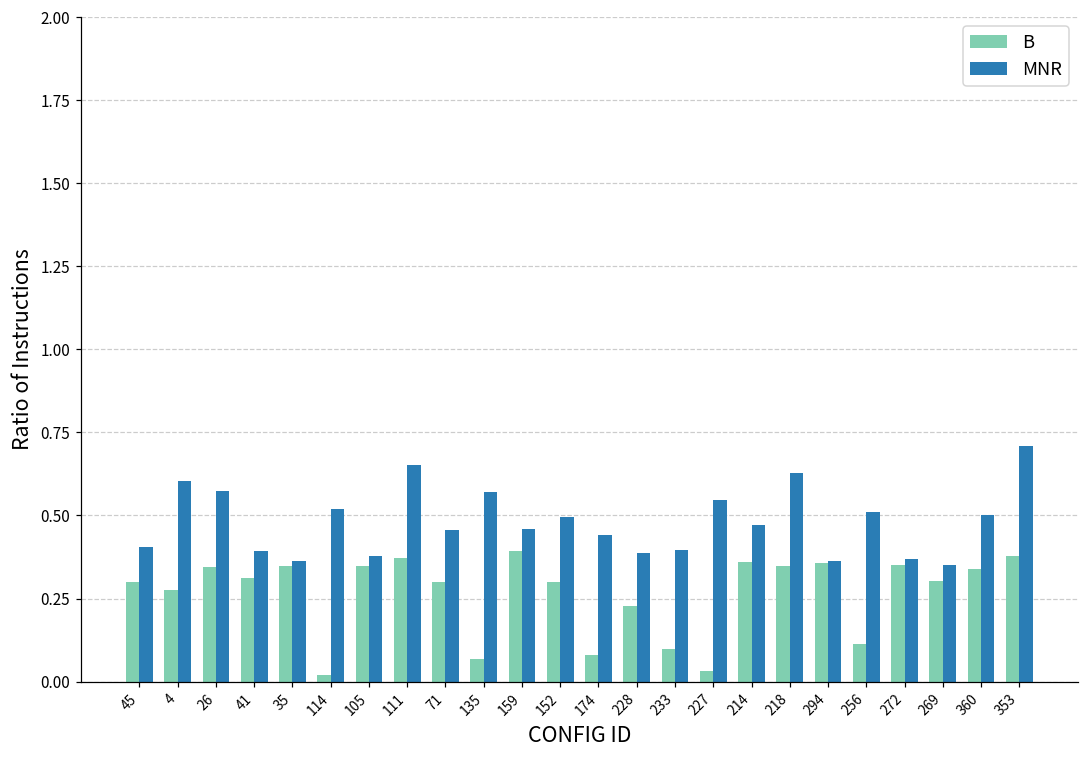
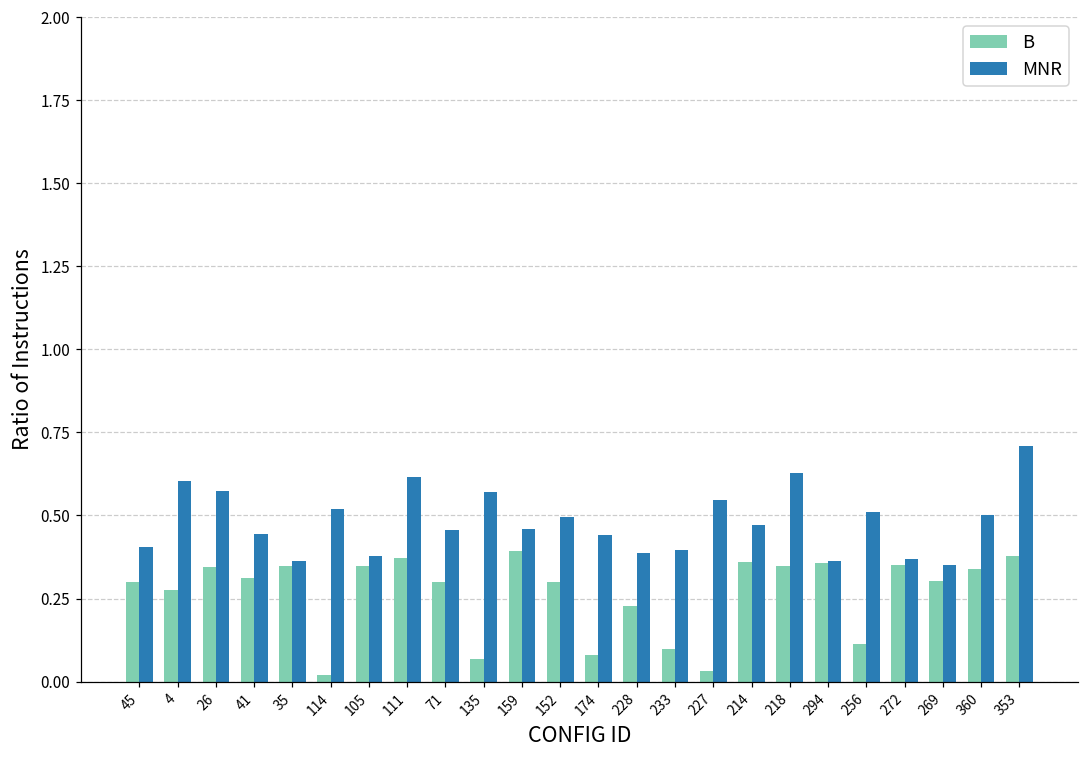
MNR, 41: 0.39 -> 0.44
MNR, 111: 0.65 -> 0.62
